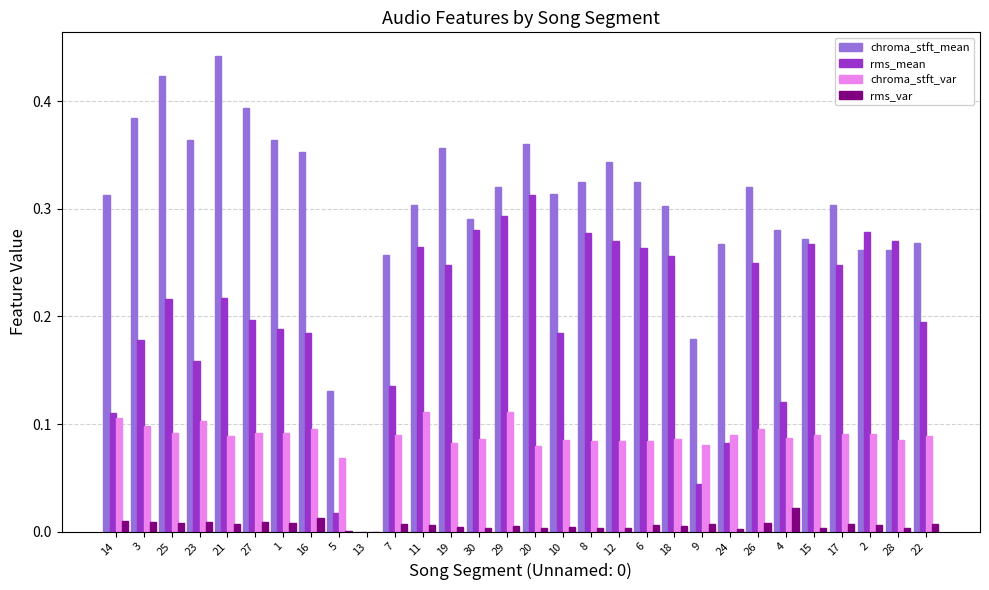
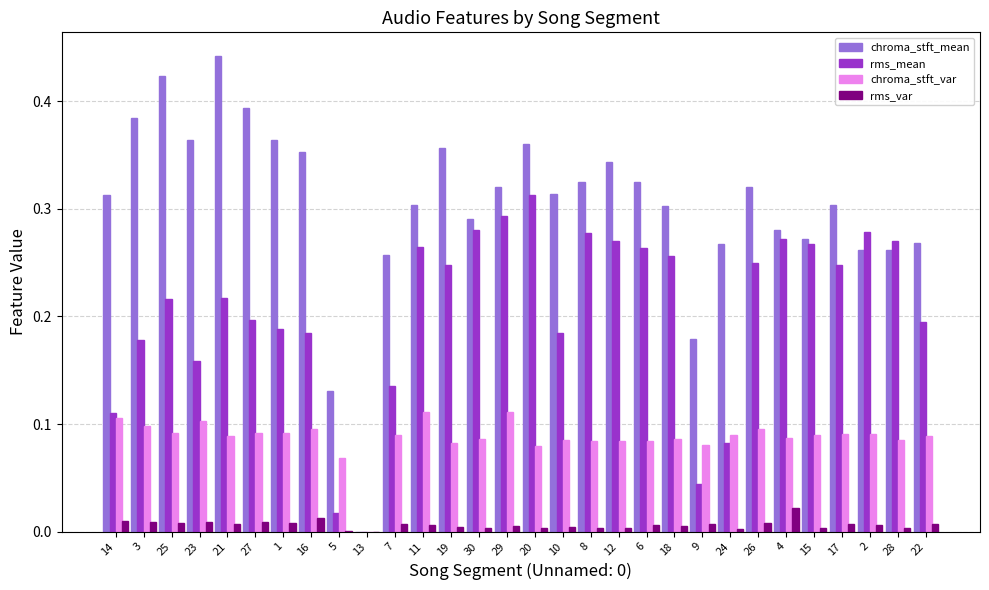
rms_mean, 4: 0.121 -> 0.272
